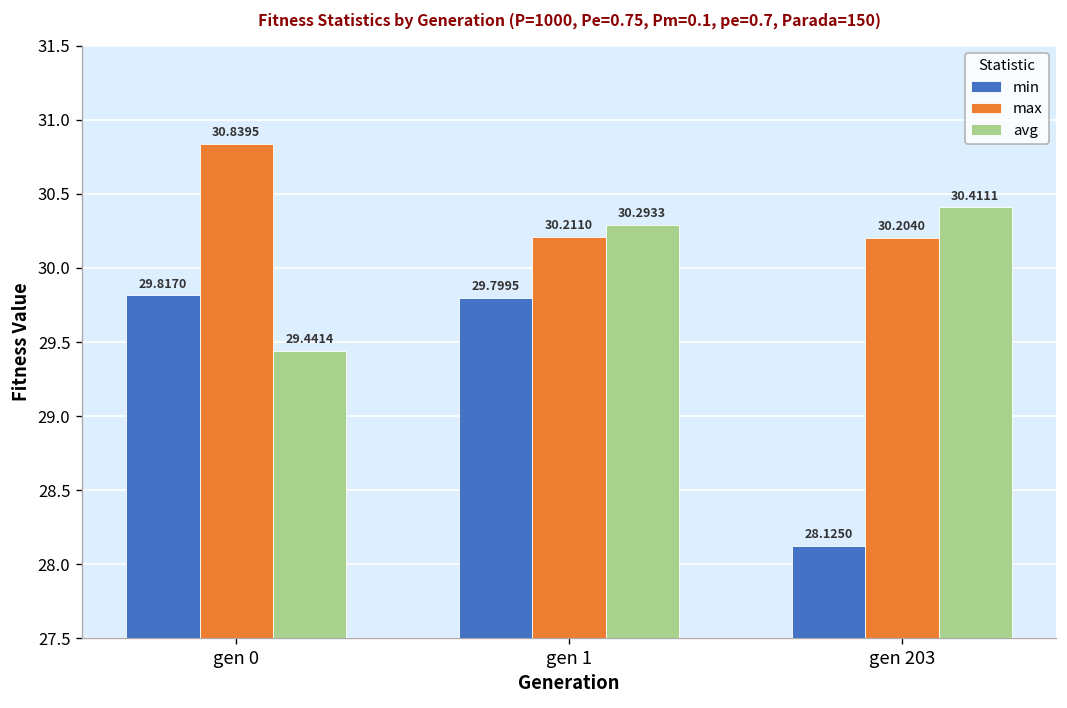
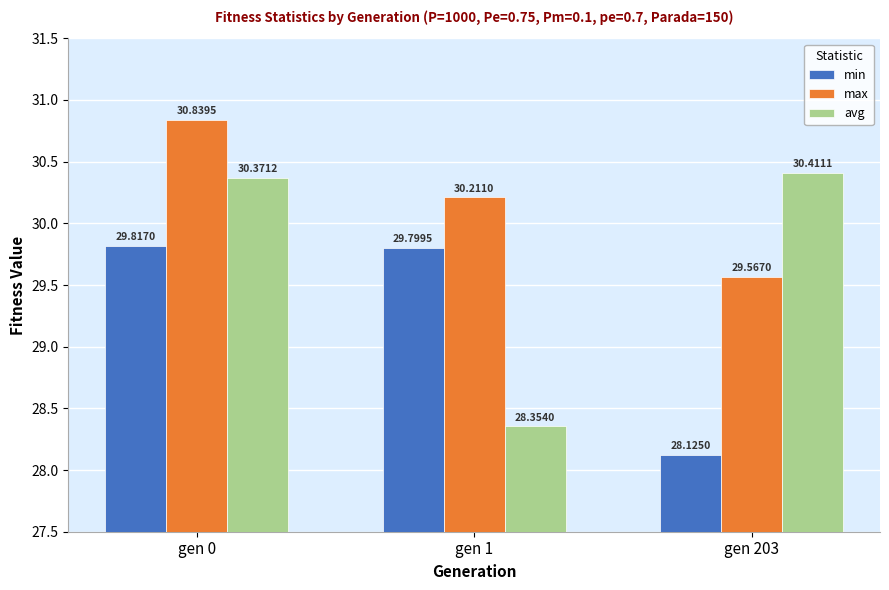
avg, gen 0: 29.4414 -> 30.3712
avg, gen 1: 30.2933 -> 28.3540
max, gen 203: 30.2040 -> 29.5670
